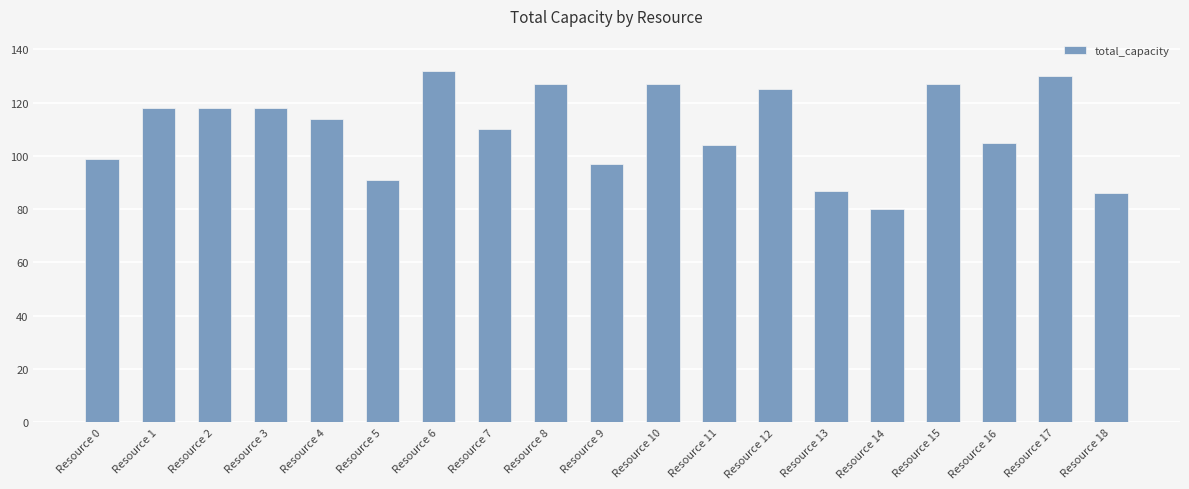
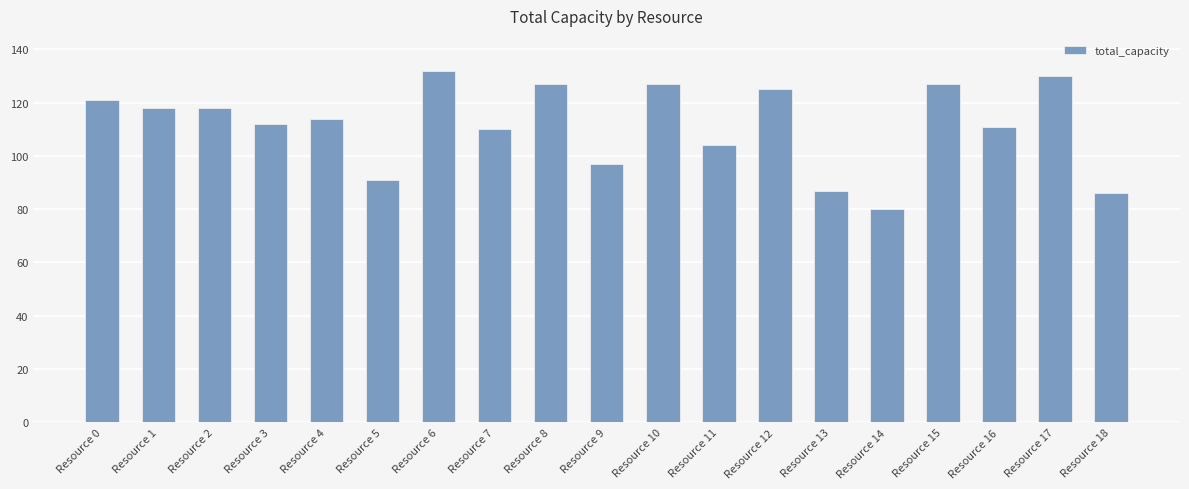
Resource 0: 99 -> 121
Resource 3: 118 -> 112
Resource 16: 105 -> 111
